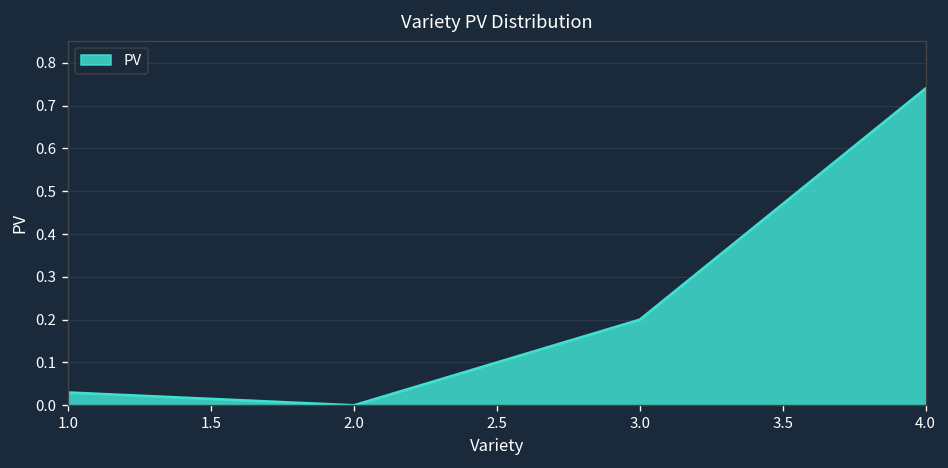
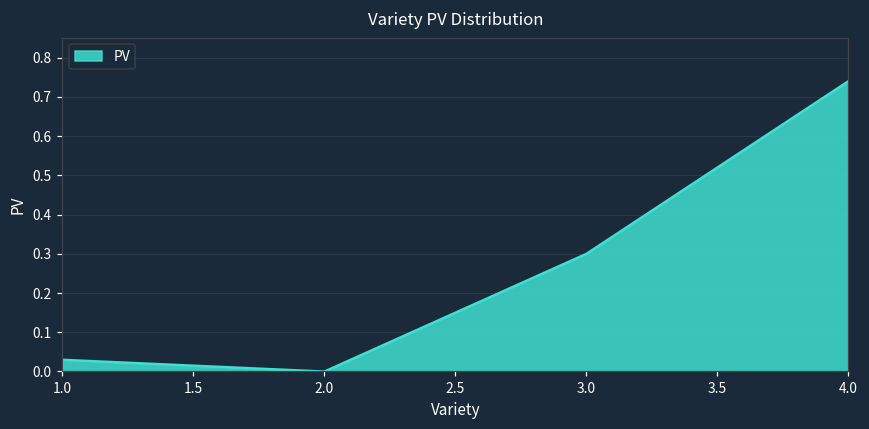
3.0: 0.2 -> 0.3
